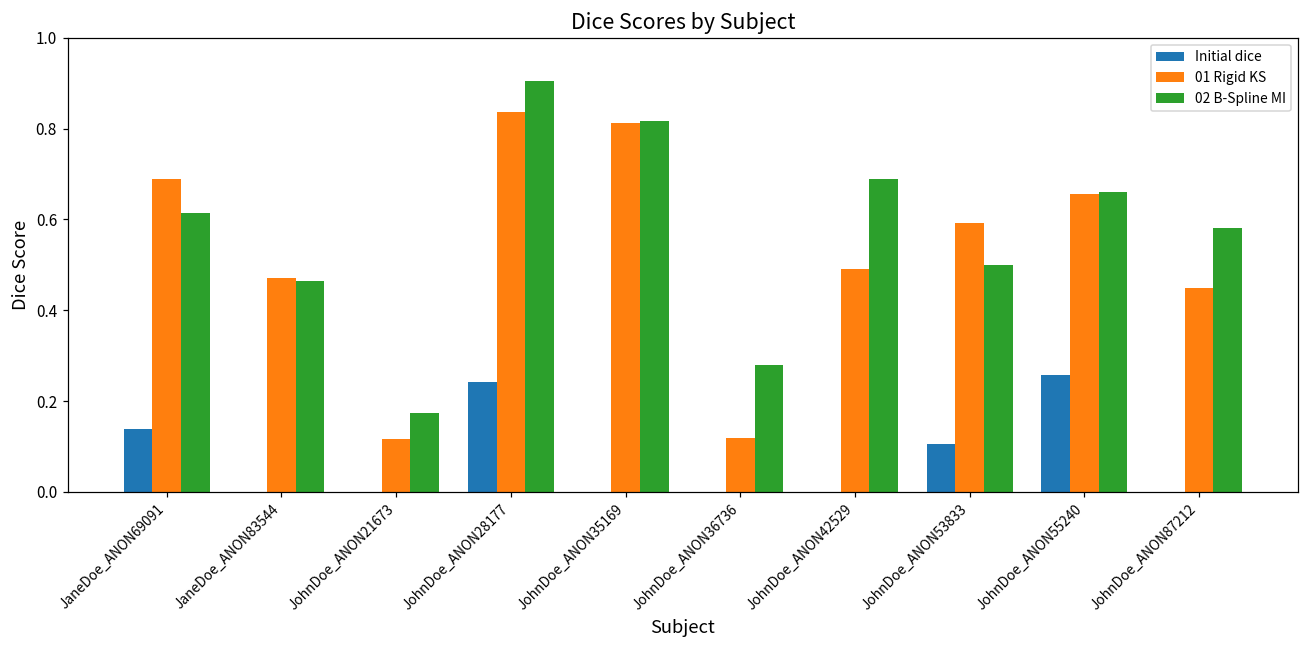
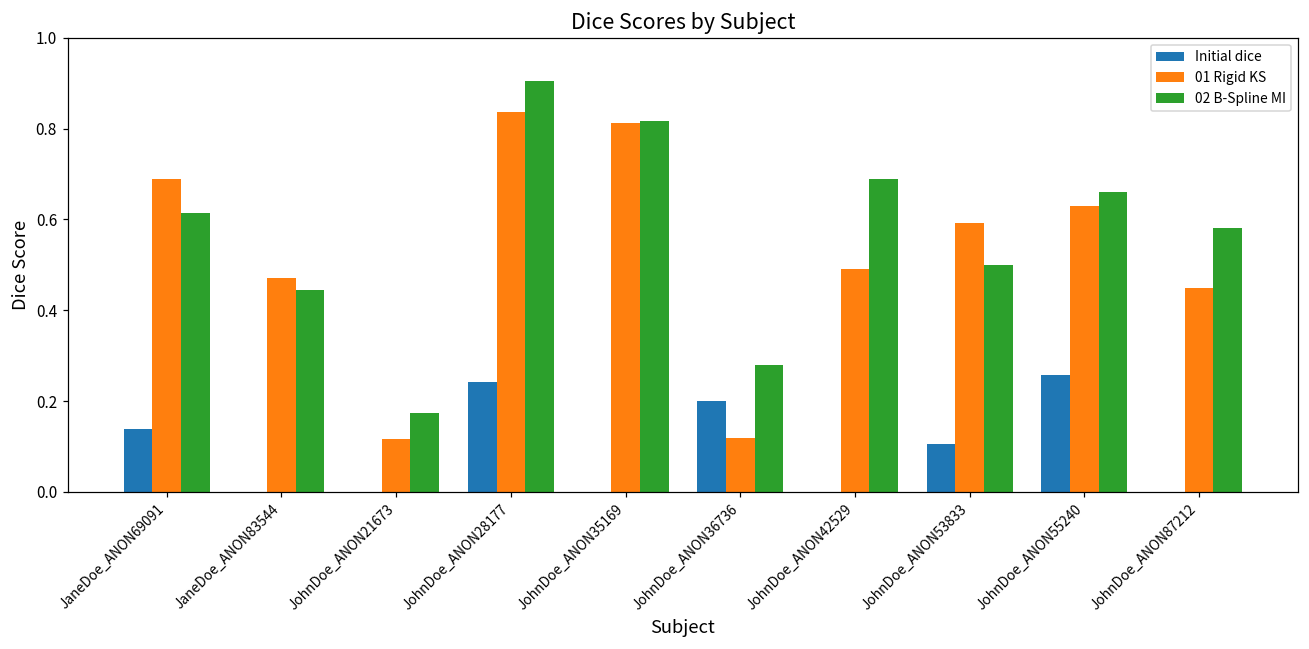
02 B-Spline MI, JaneDoe_ANON83544: 0.46 -> 0.44
Initial dice, JohnDoe_ANON36736: 0.0 -> 0.2
01 Rigid KS, JohnDoe_ANON55240: 0.66 -> 0.63
